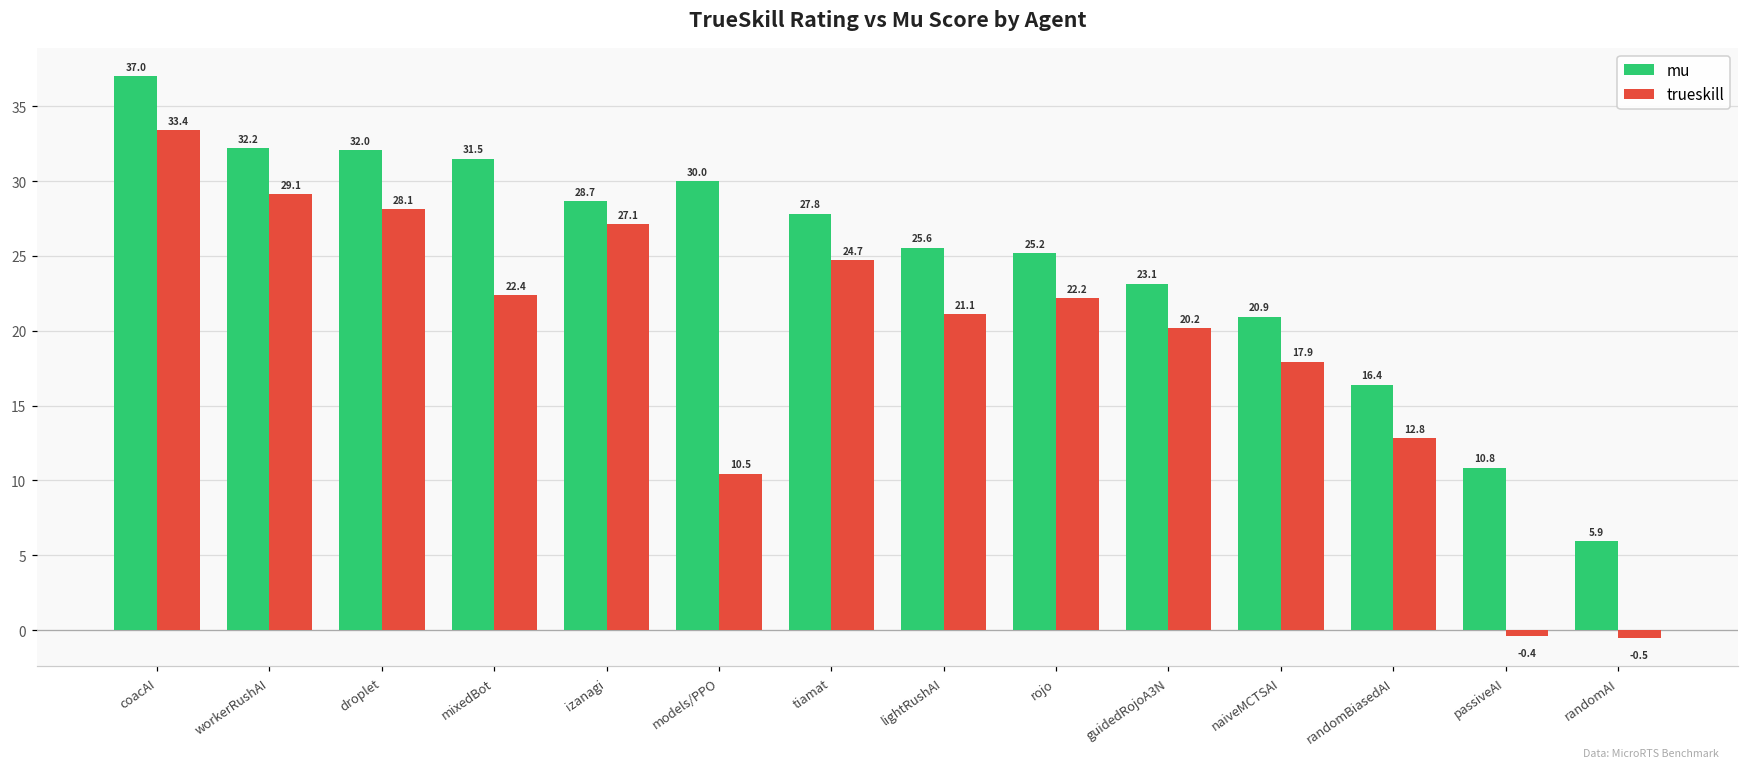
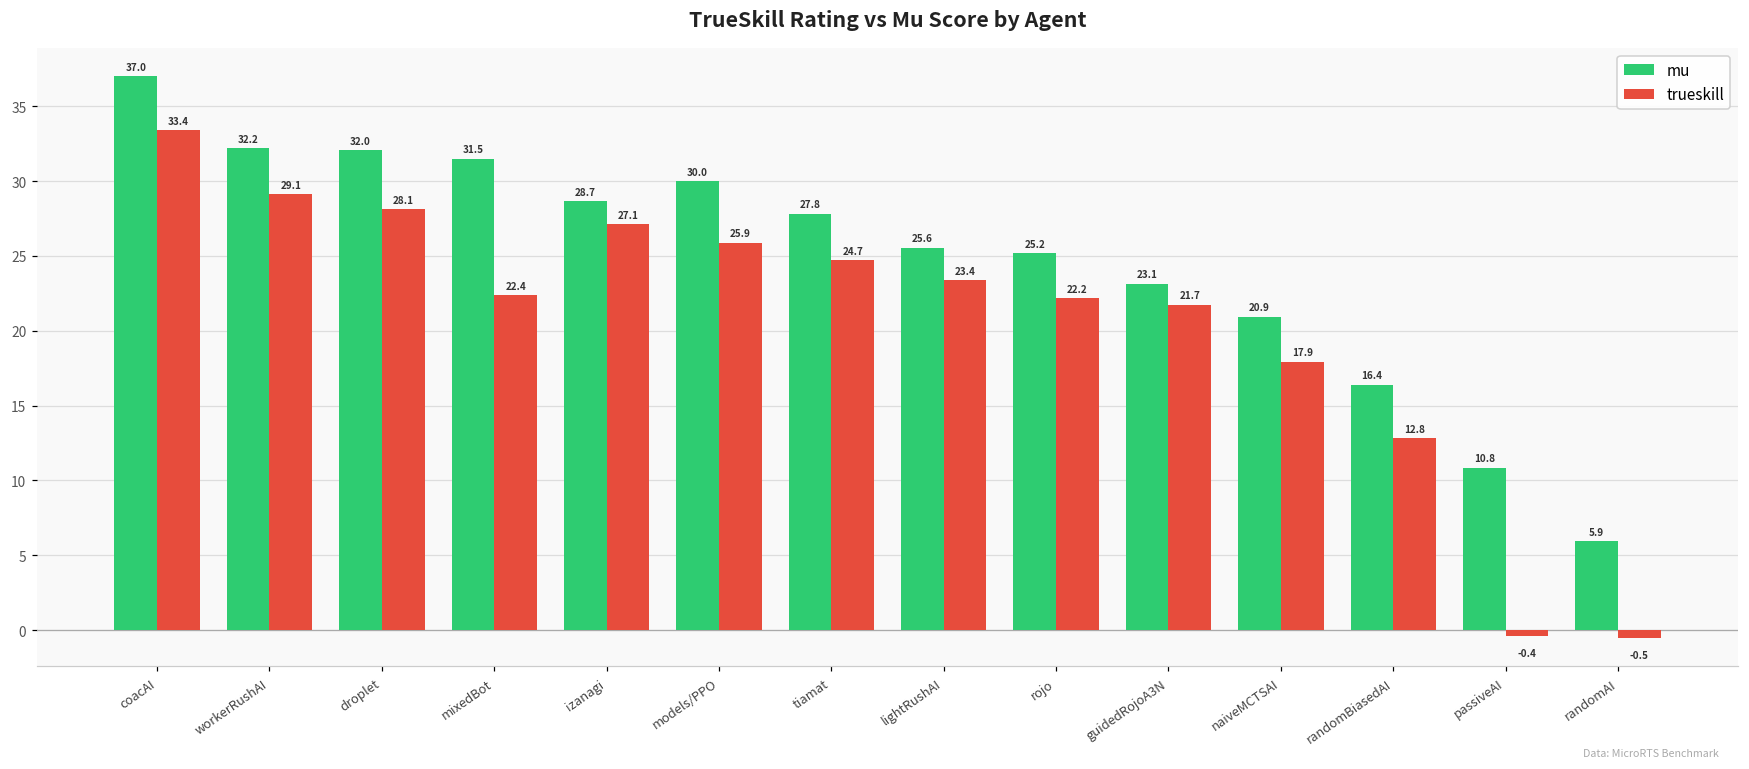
trueskill, models/PPO: 10.5 -> 25.9
trueskill, lightRushAI: 21.1 -> 23.4
trueskill, guidedRojoA3N: 20.2 -> 21.7
